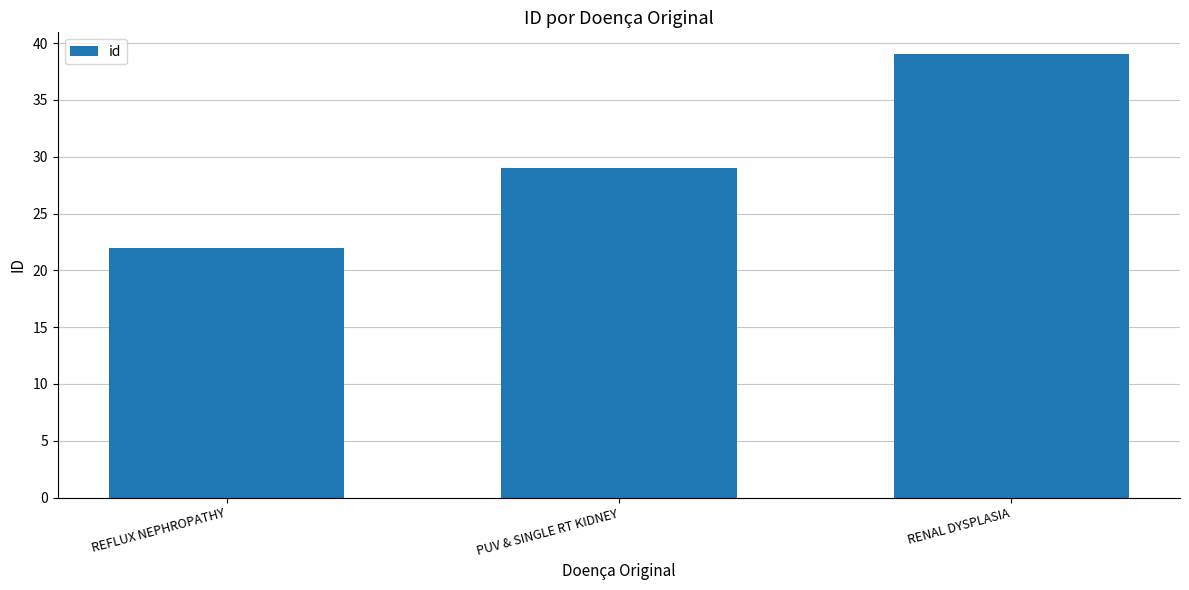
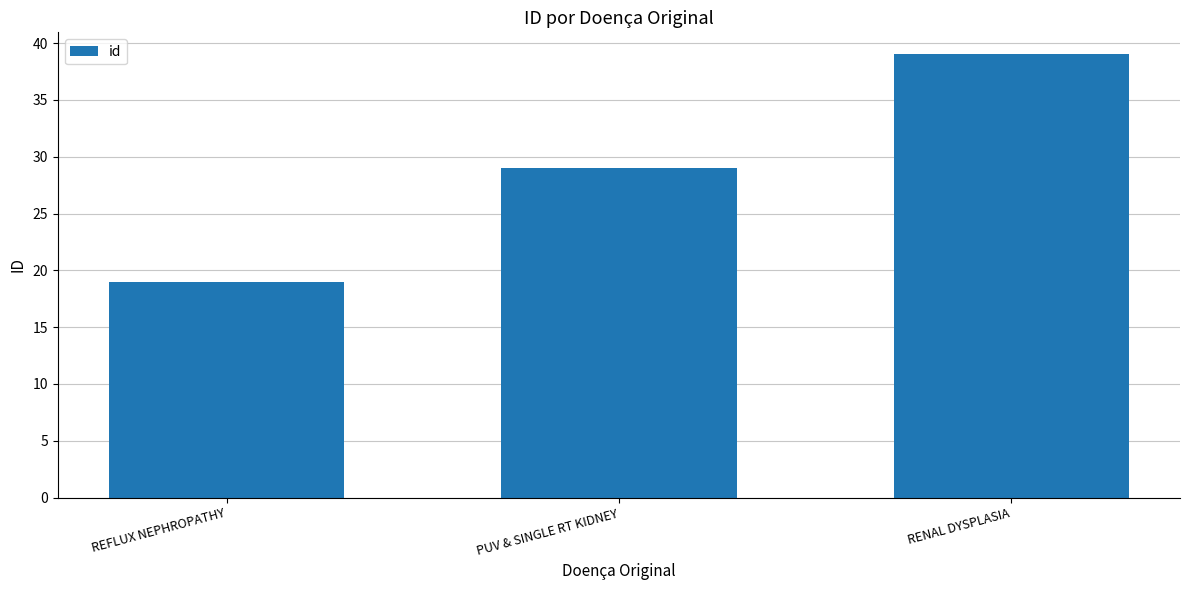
REFLUX NEPHROPATHY: 22 -> 19
